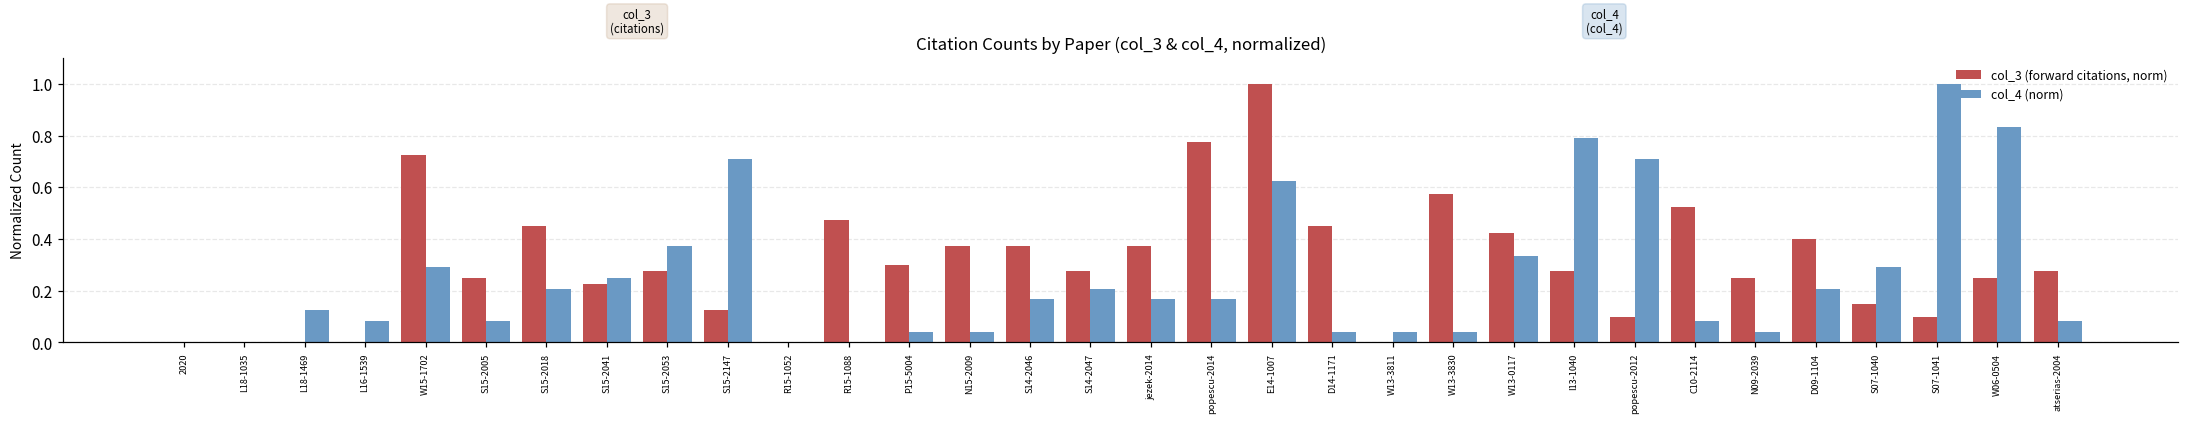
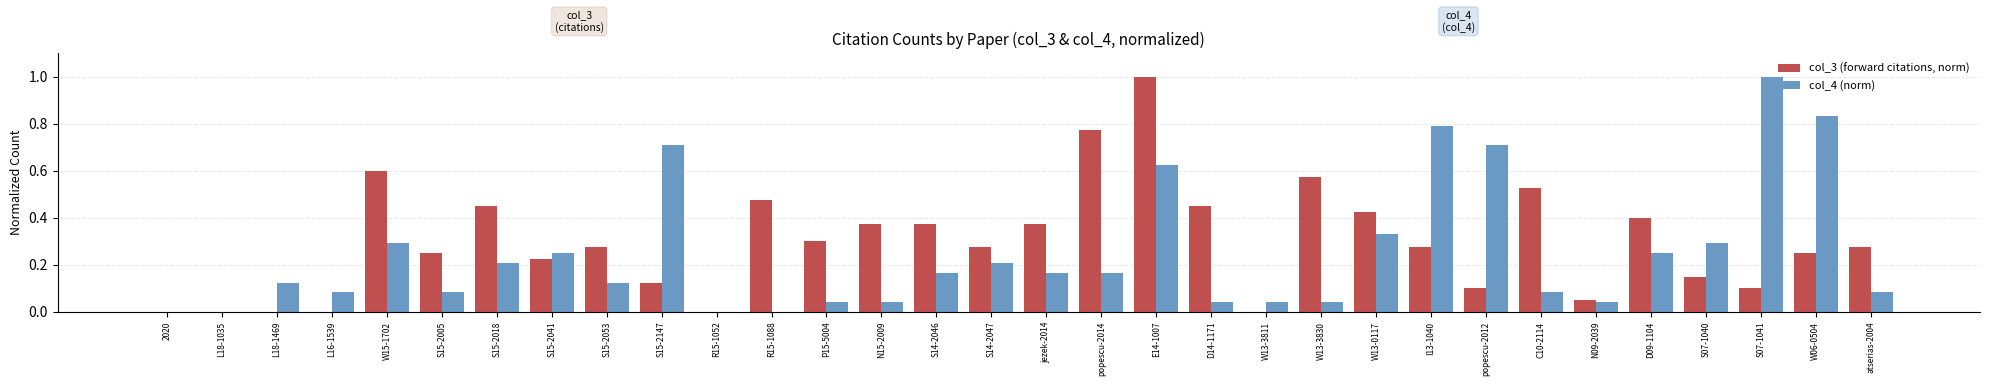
col_3 (forward citations, norm), W15-1702: 0.73 -> 0.60
col_4 (norm), S15-2053: 0.38 -> 0.13
col_3 (forward citations, norm), N09-2039: 0.25 -> 0.05
col_4 (norm), D09-1104: 0.21 -> 0.25
